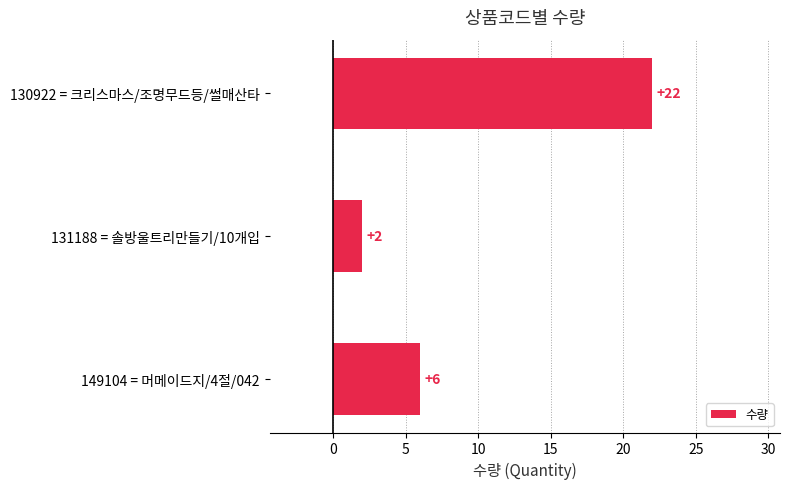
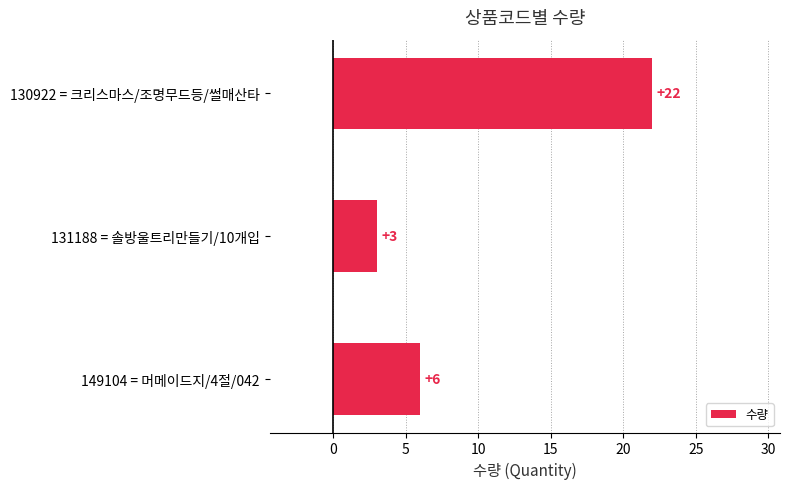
131188 = 솔방울트리만들기/10개입: +2 -> +3
